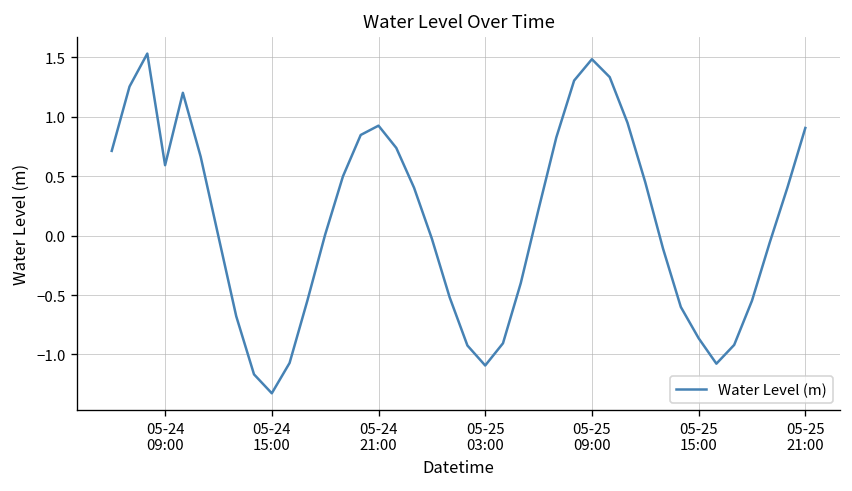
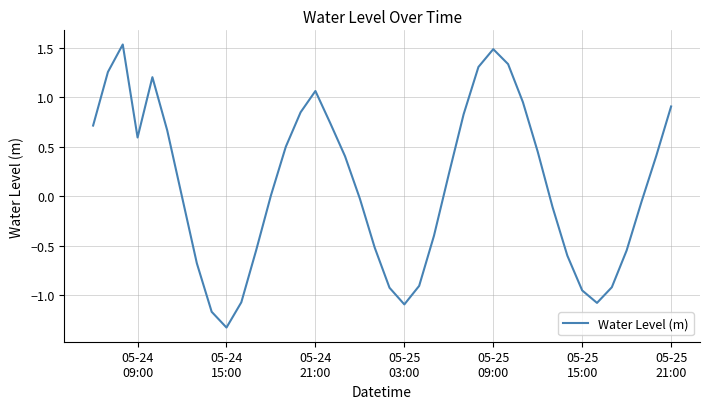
05-24 21:00: 0.9 -> 1.1
05-25 15:00: -0.9 -> -1.0
